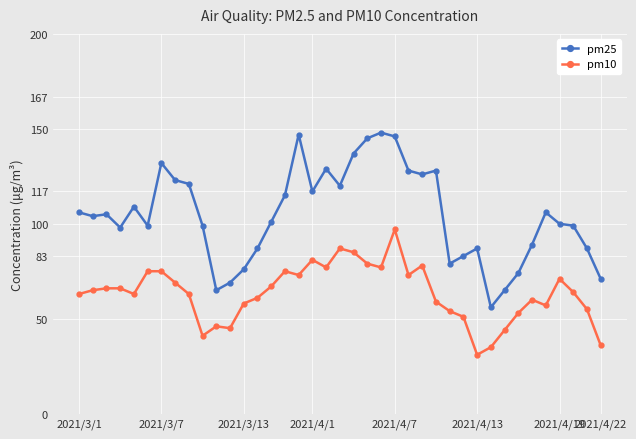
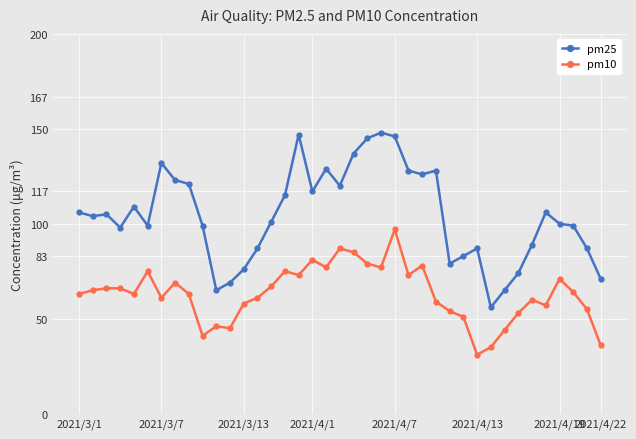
pm10, 2021/3/7: 75 -> 61
